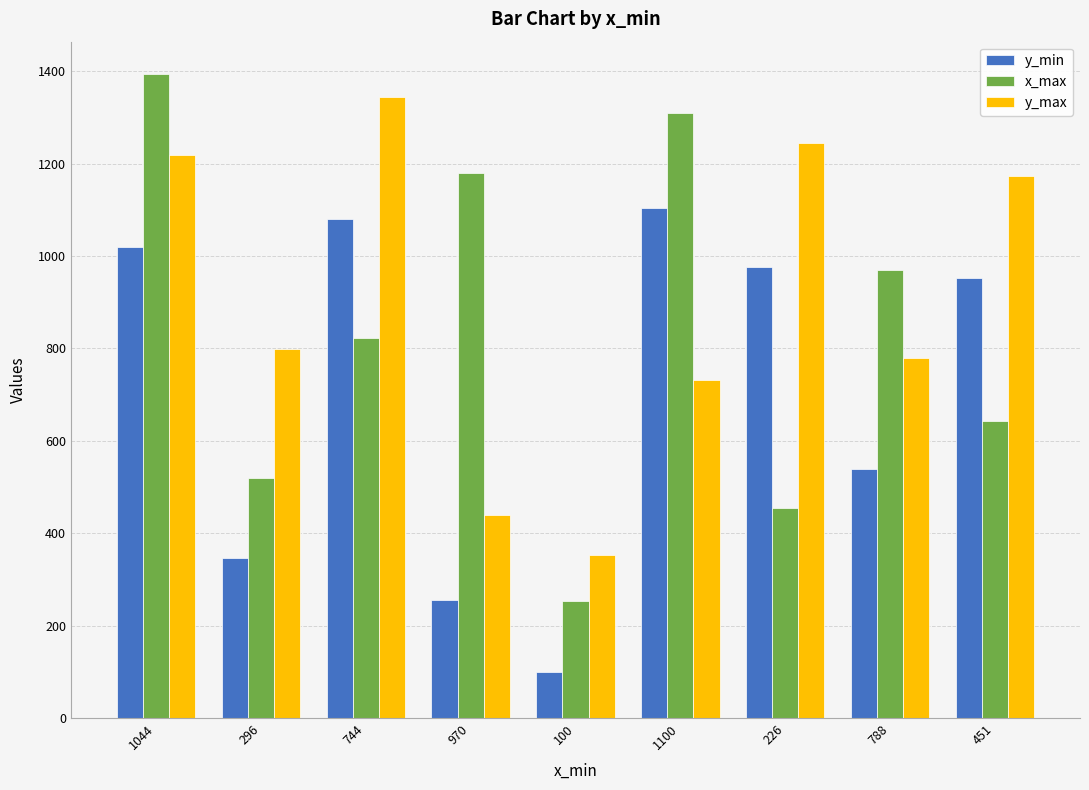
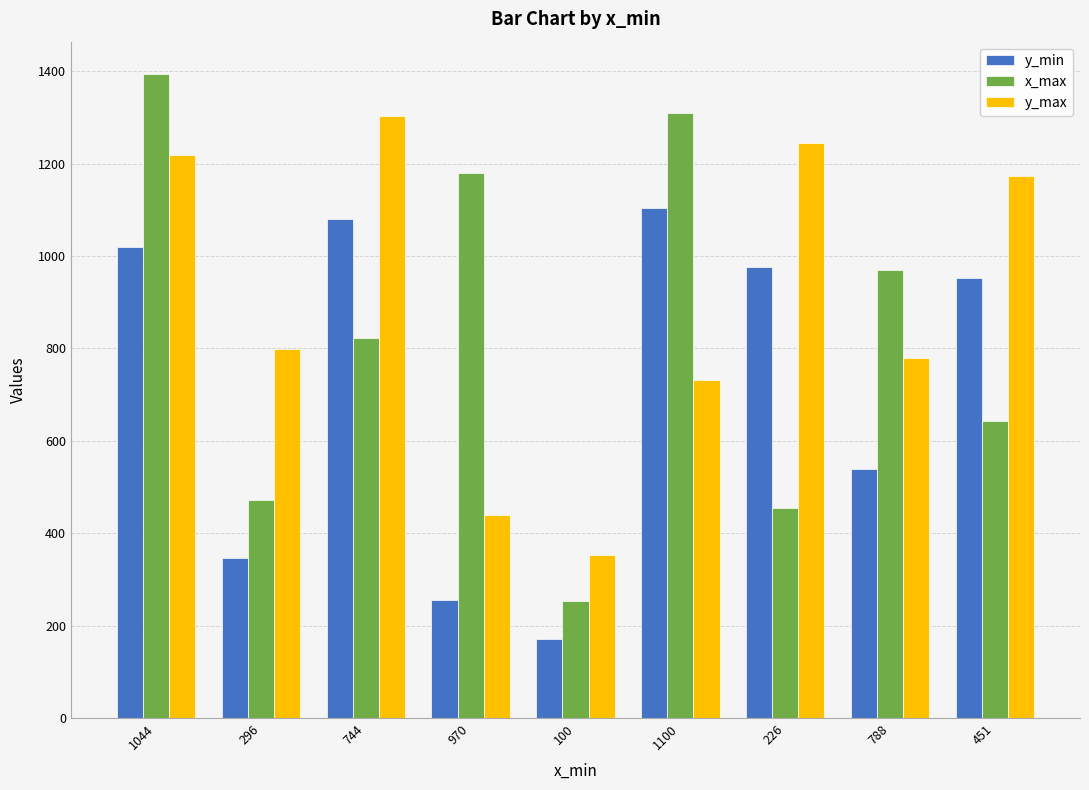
x_max, 296: 520 -> 470
y_max, 744: 1340 -> 1300
y_min, 100: 100 -> 170
